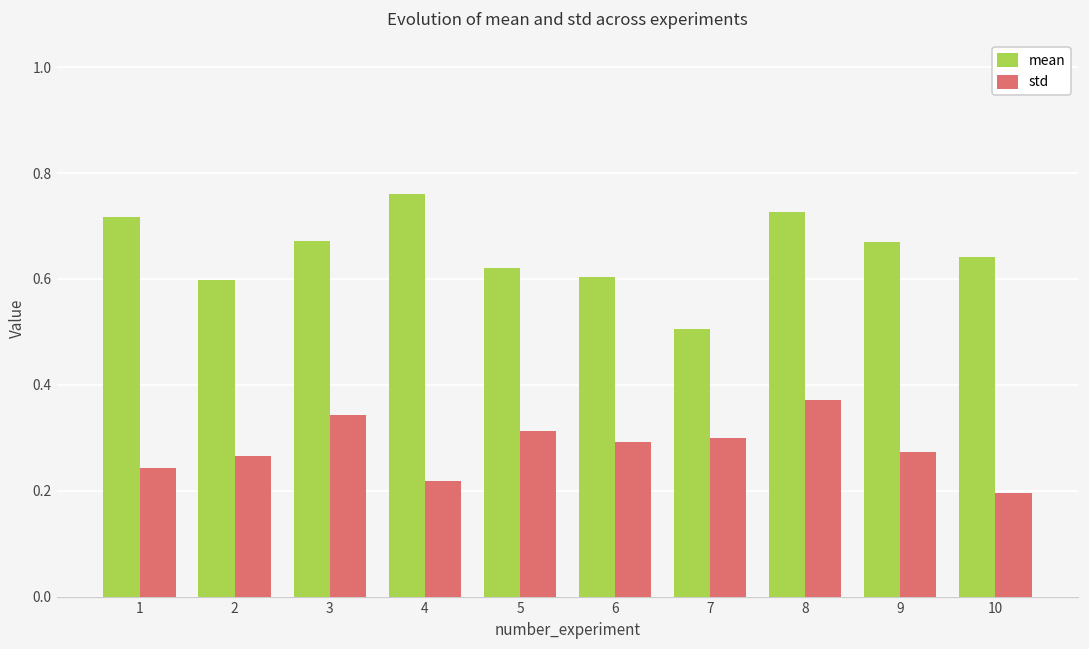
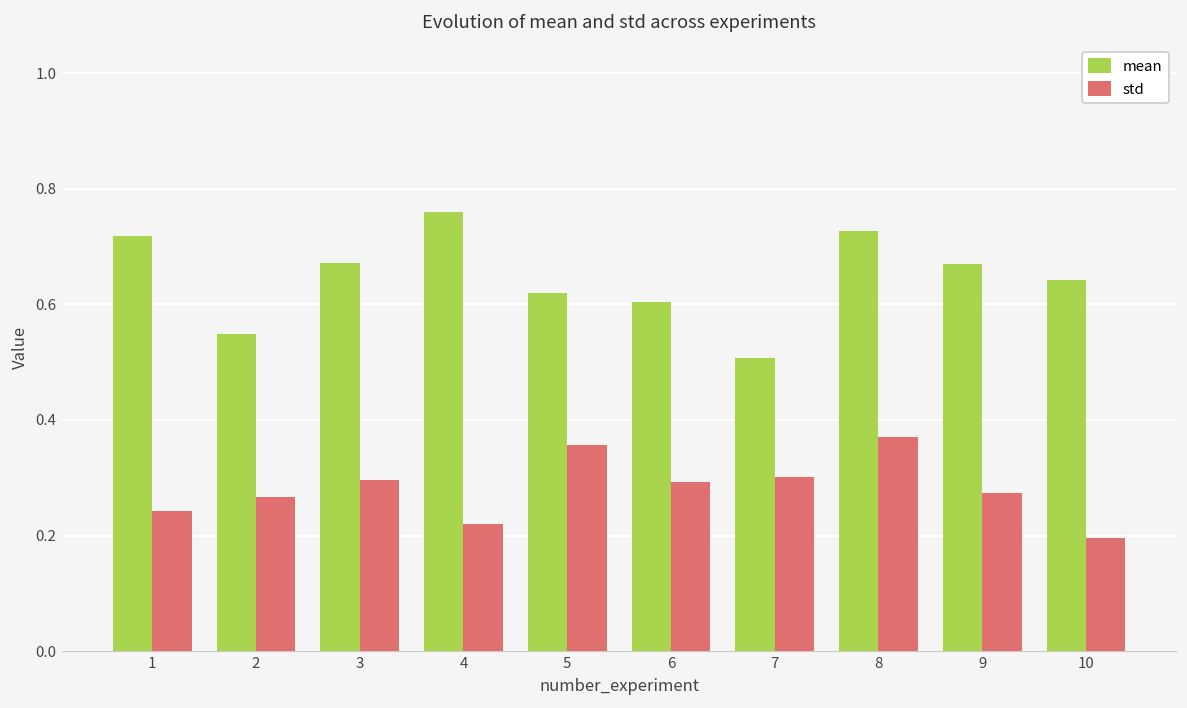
mean, 2: 0.60 -> 0.55
std, 3: 0.34 -> 0.30
std, 5: 0.31 -> 0.36
